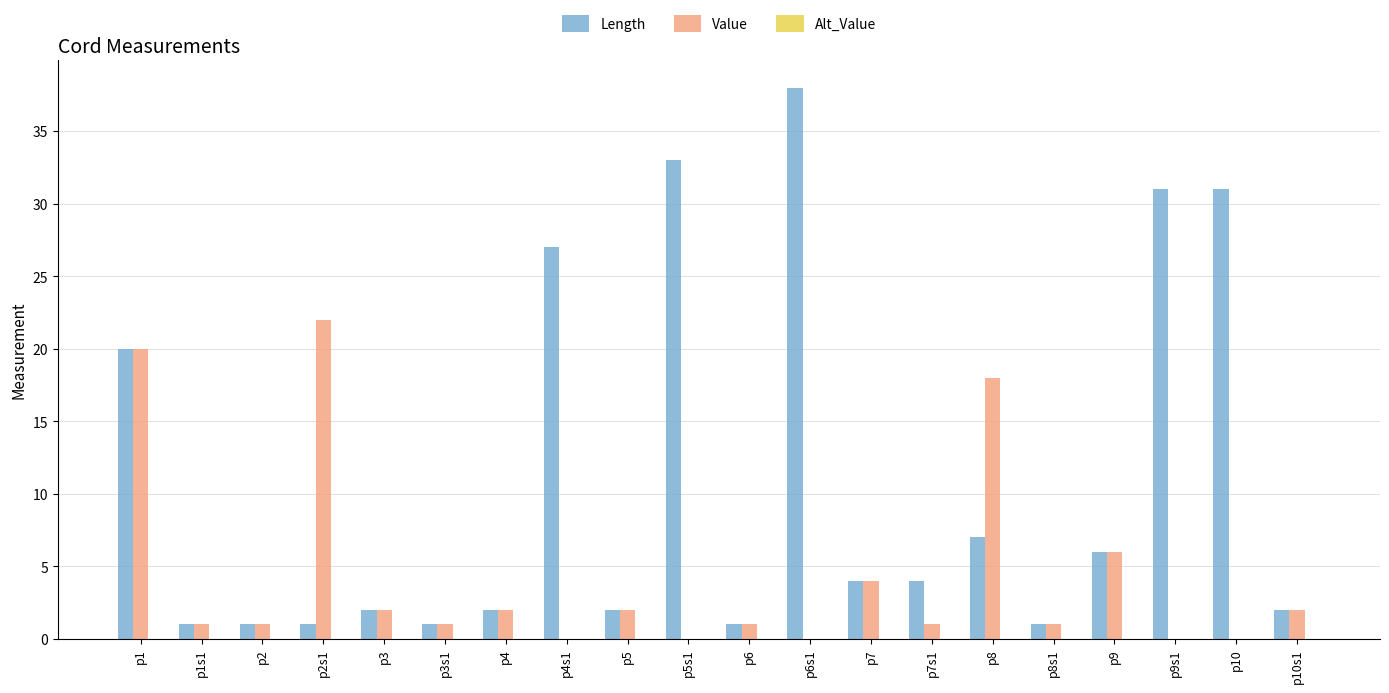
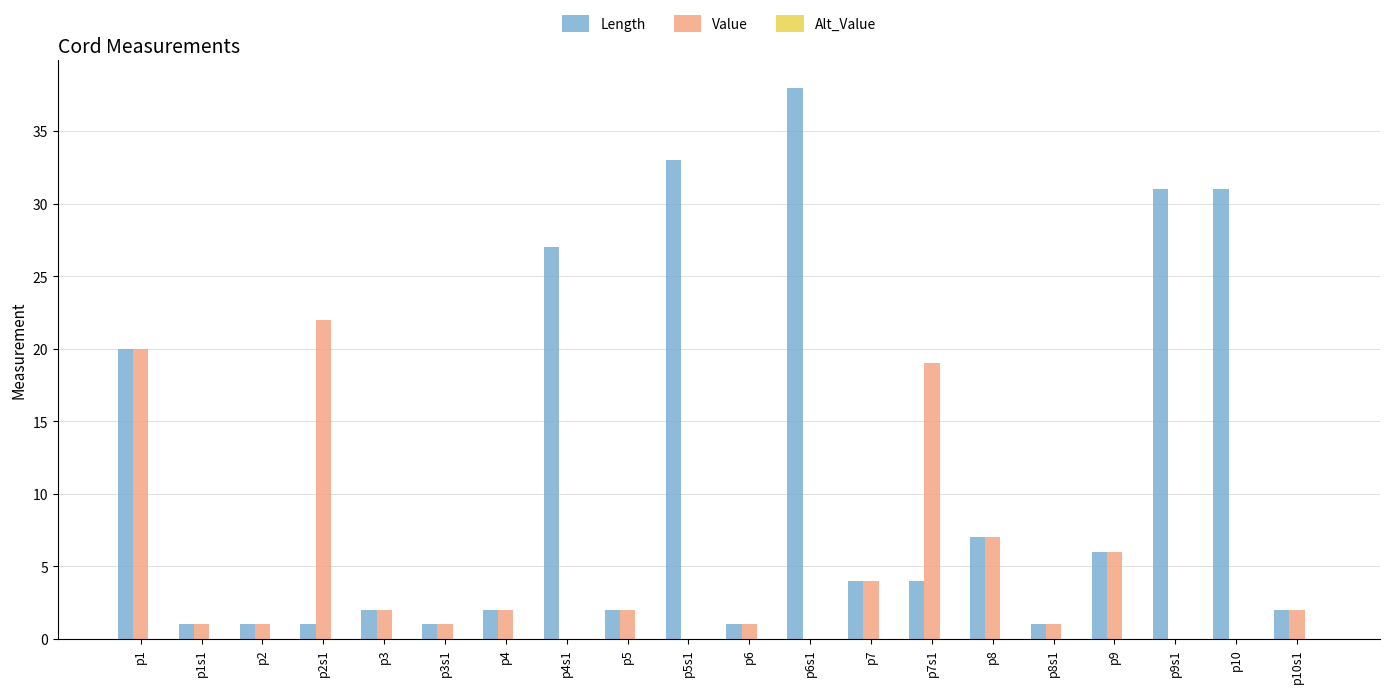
Value, p7s1: 1 -> 19
Value, p8: 18 -> 7
